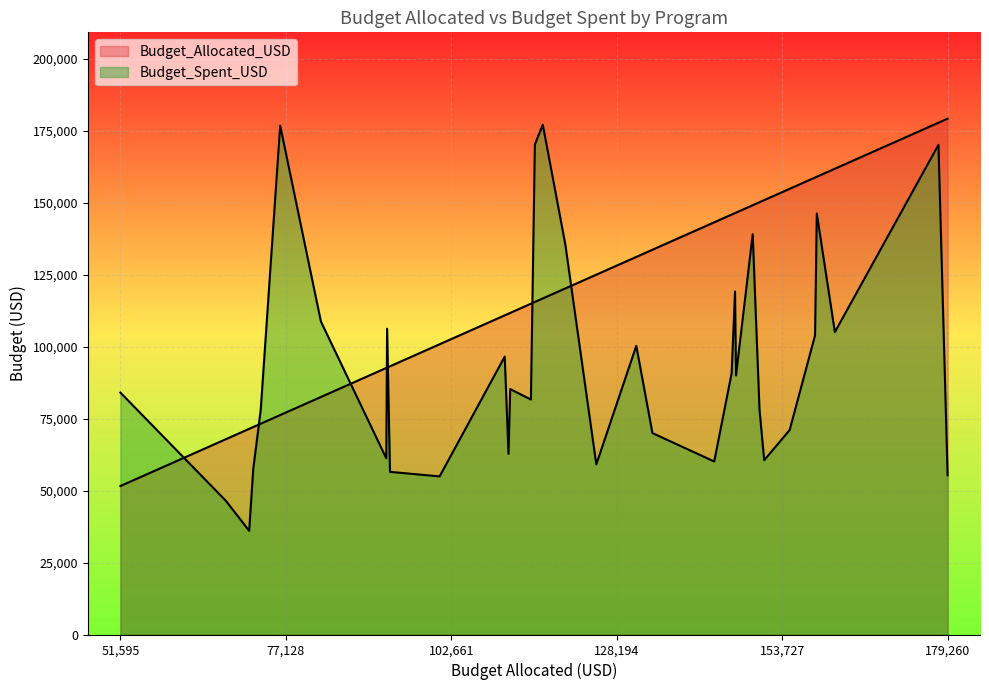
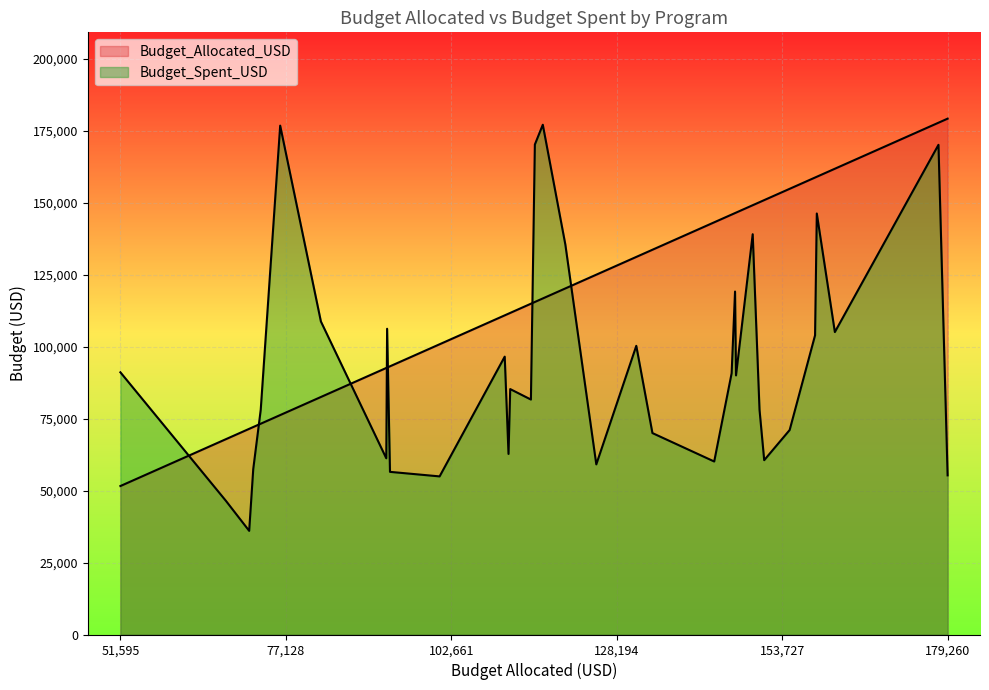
Budget_Spent_USD, 51,595: 84,000 -> 91,000
